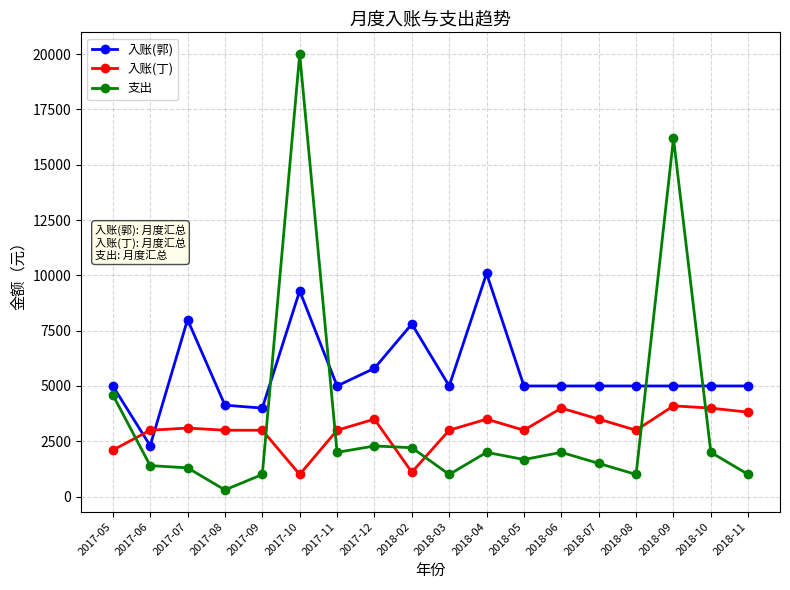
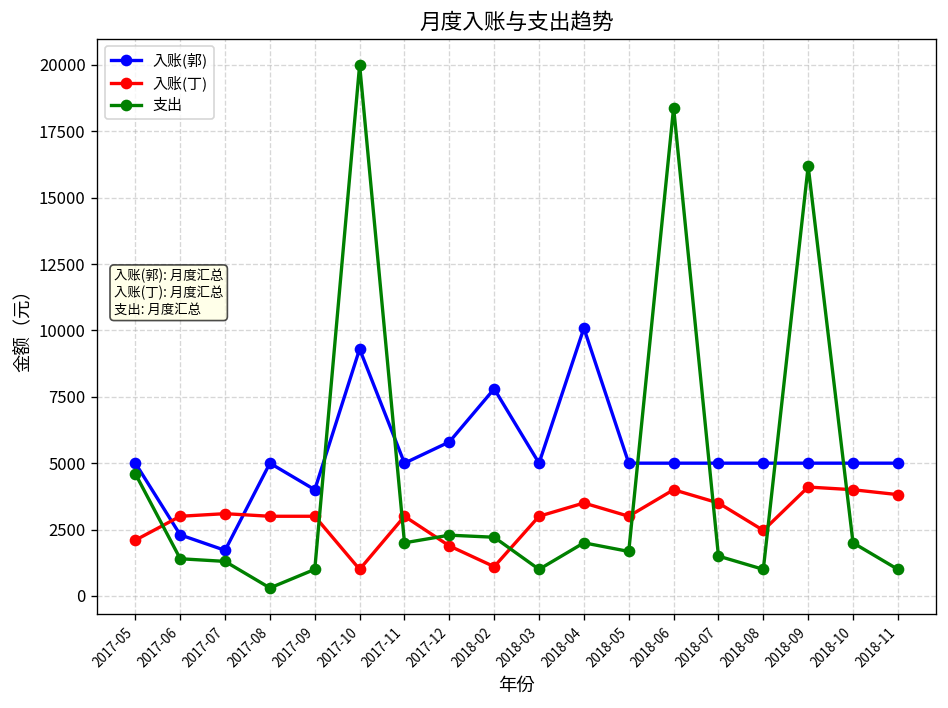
入账(郭), 2017-07: 8000 -> 1700
入账(郭), 2017-08: 4100 -> 5000
入账(丁), 2017-12: 3500 -> 1900
支出, 2018-06: 2000 -> 18400
入账(丁), 2018-08: 3000 -> 2500
